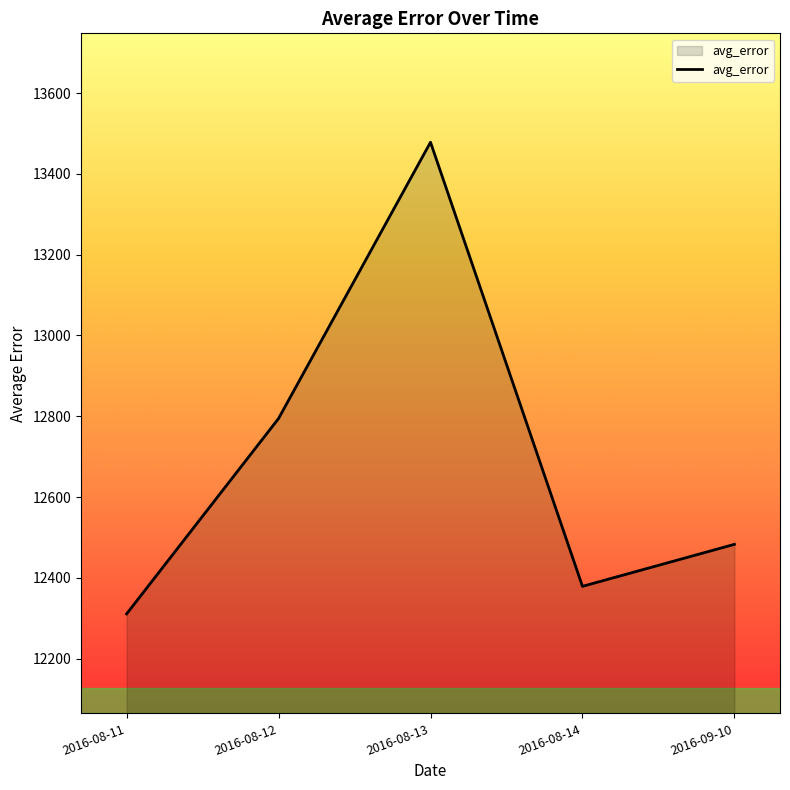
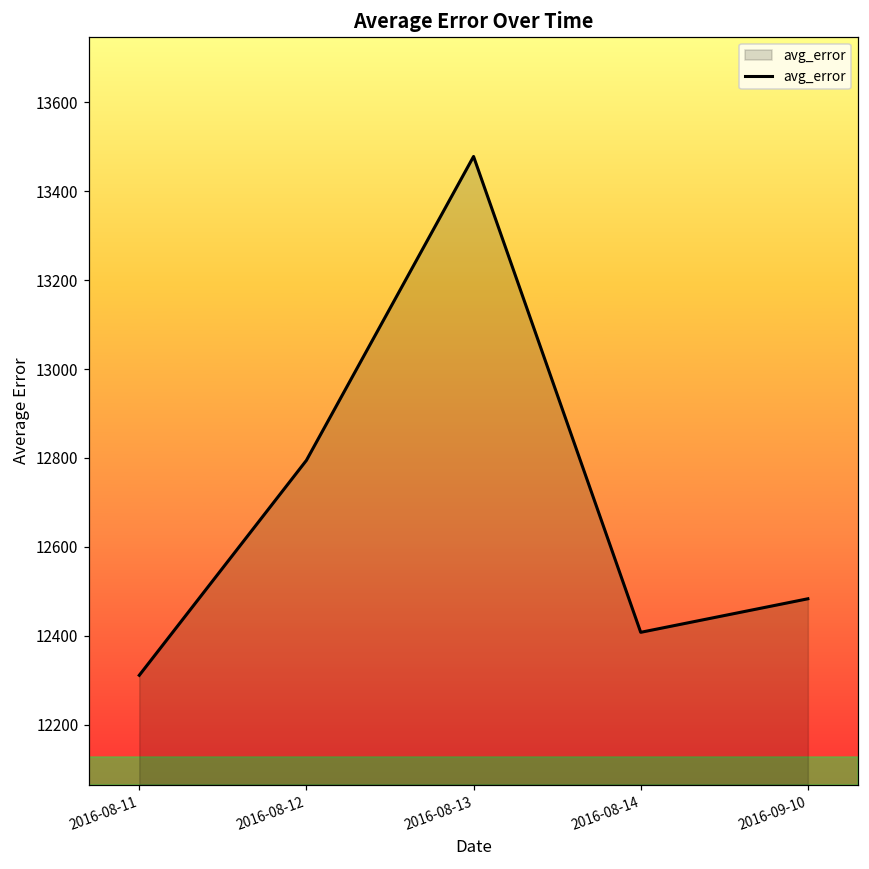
2016-08-14: 12380 -> 12410
